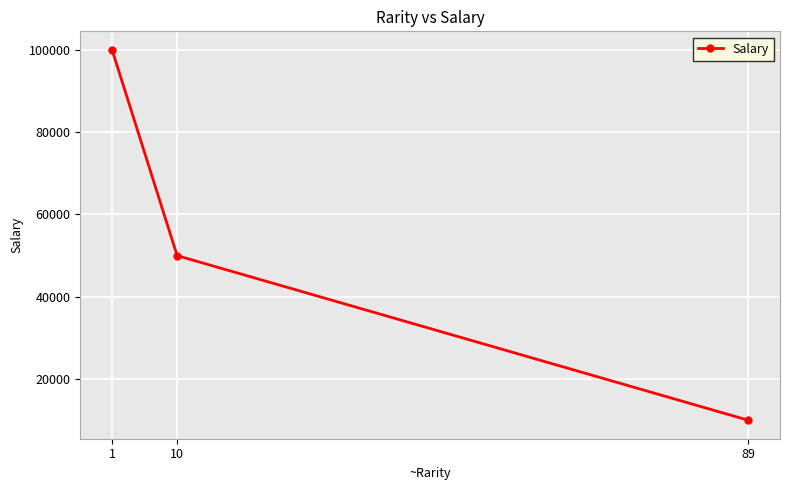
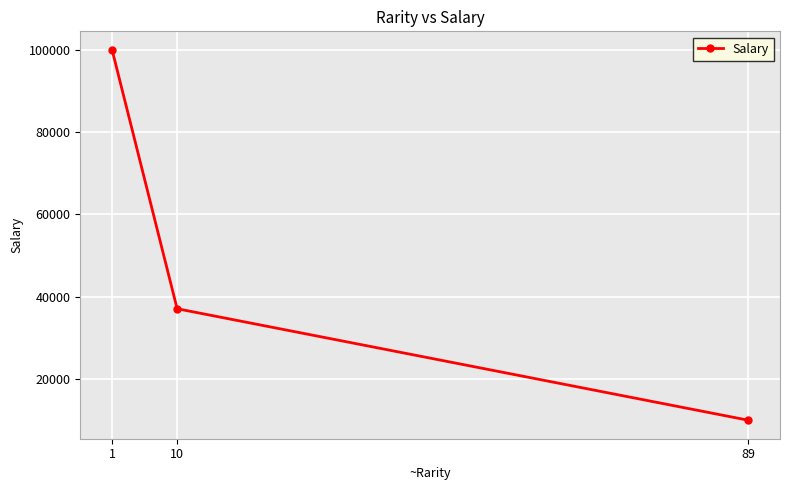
10: 50000 -> 37000
